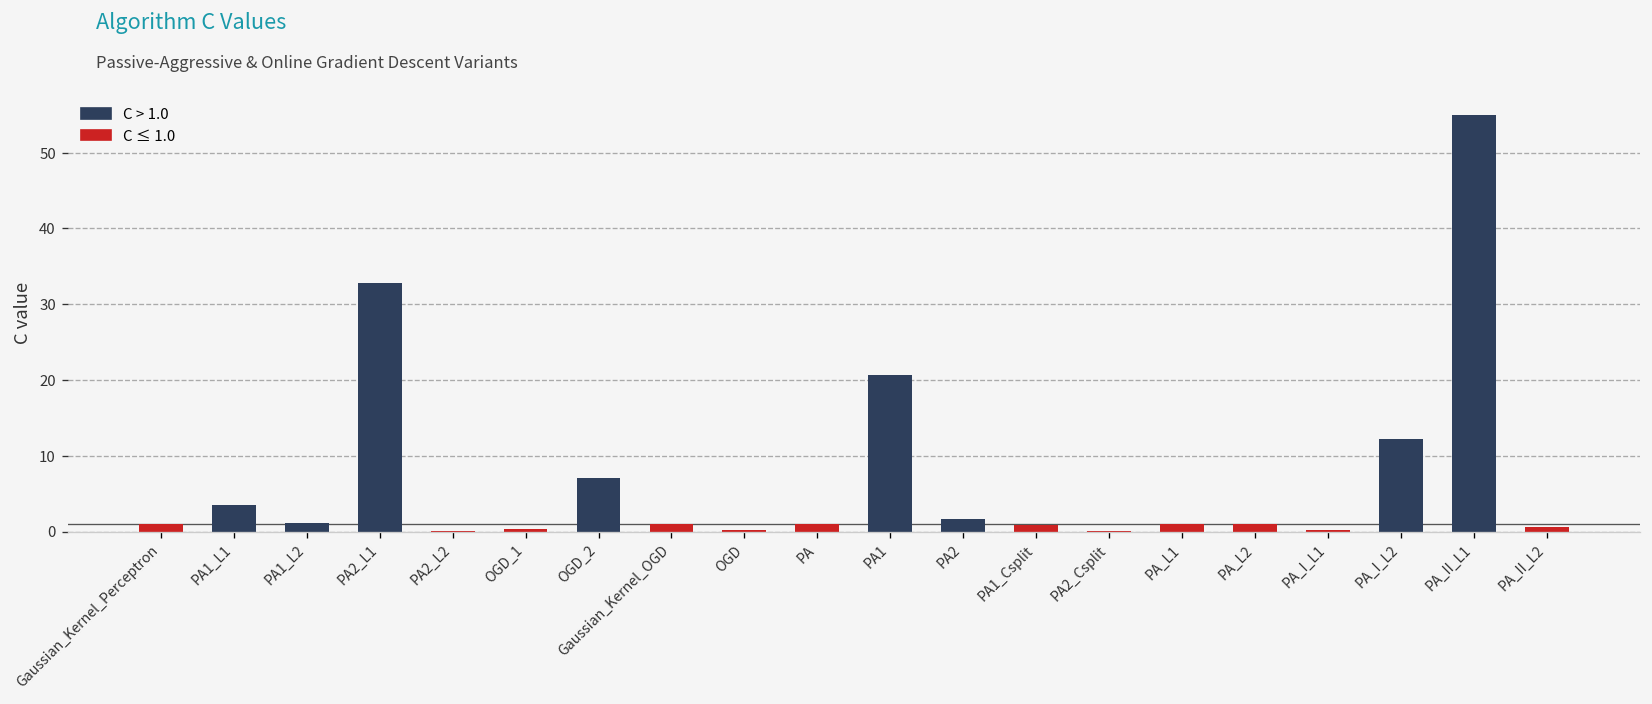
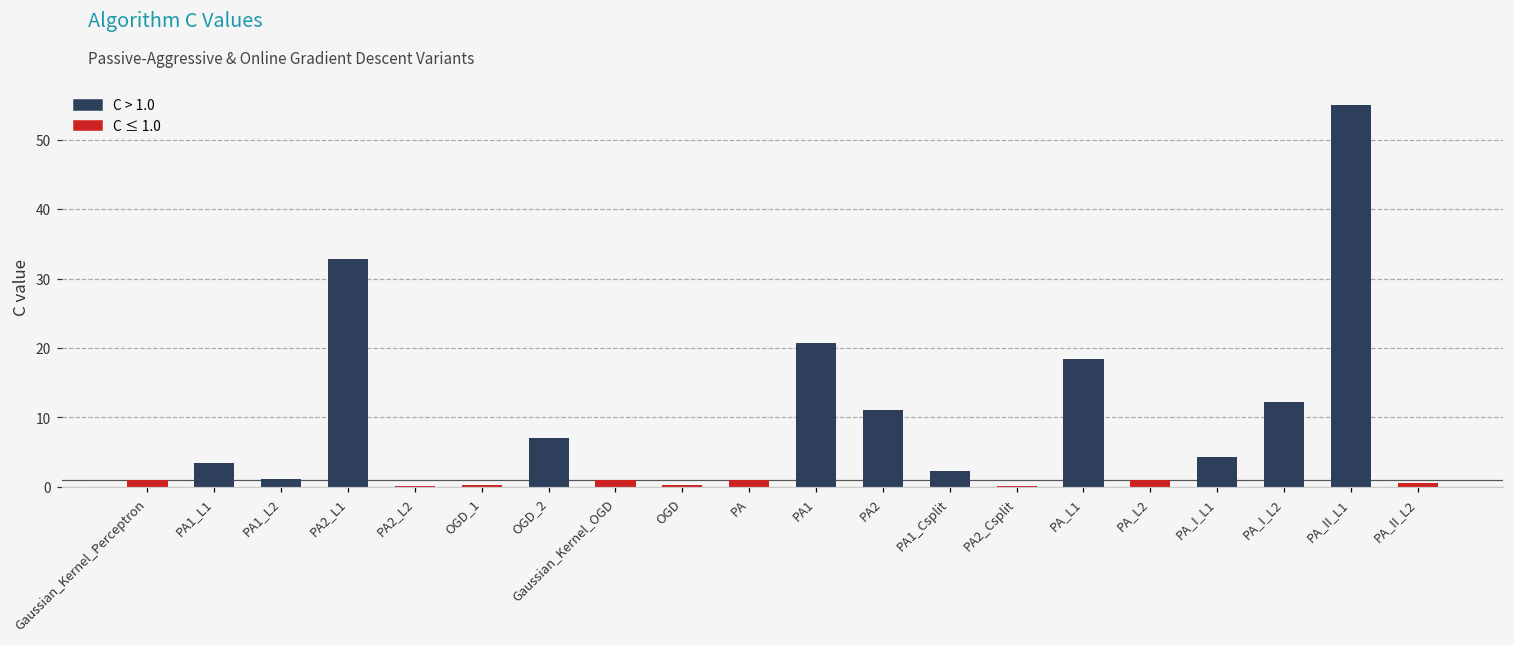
PA2: 2 -> 11
PA1_Csplit: 1 -> 2
PA_L1: 1 -> 18
PA_I_L1: 0 -> 4
